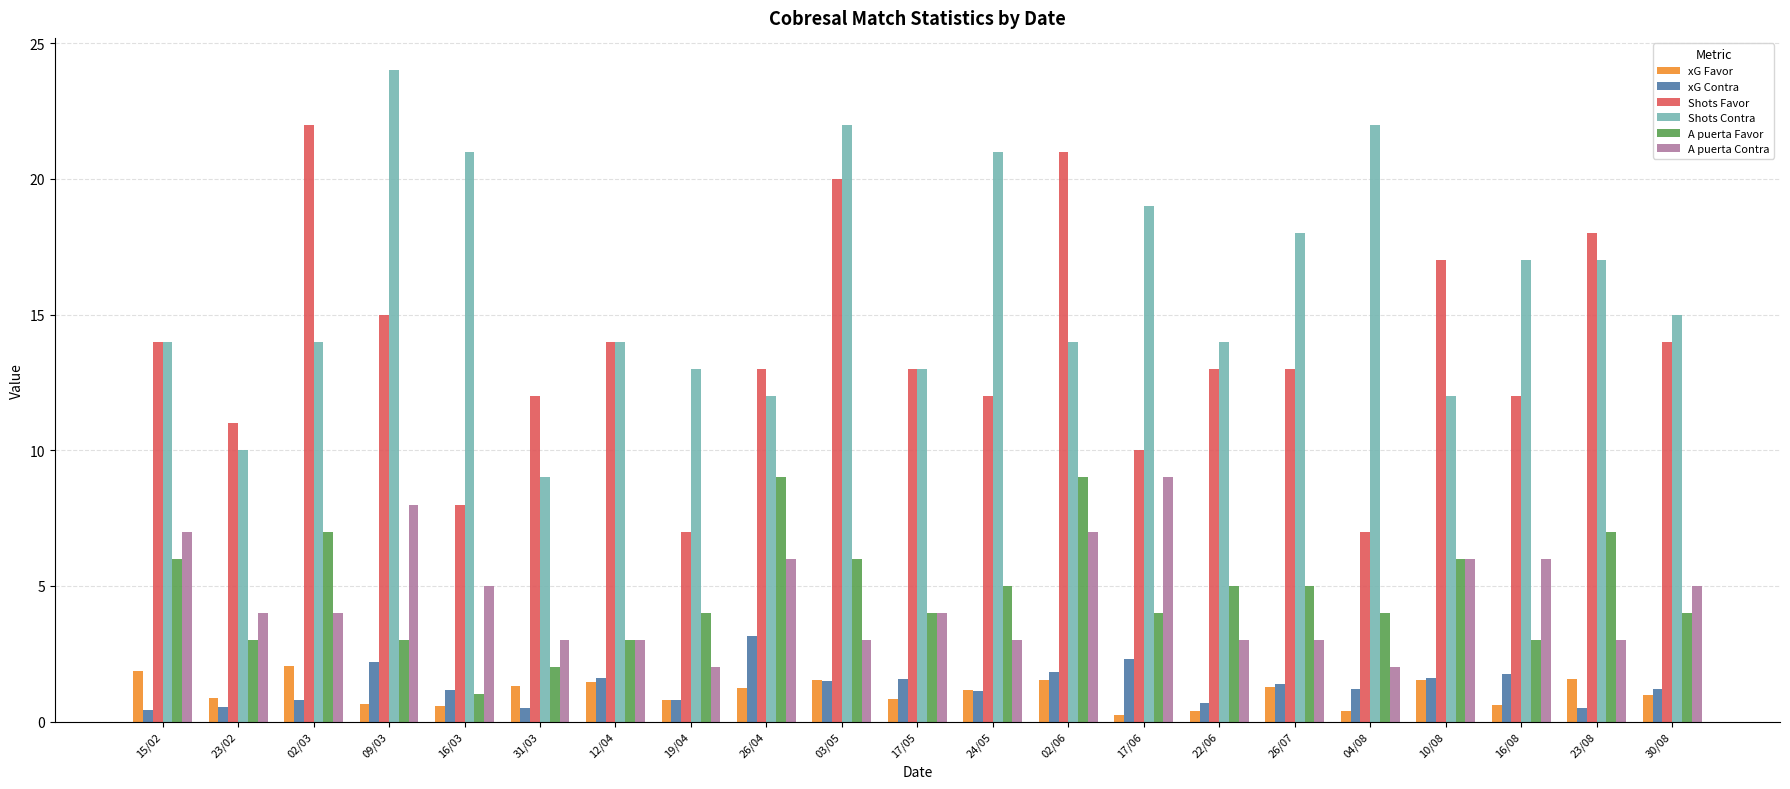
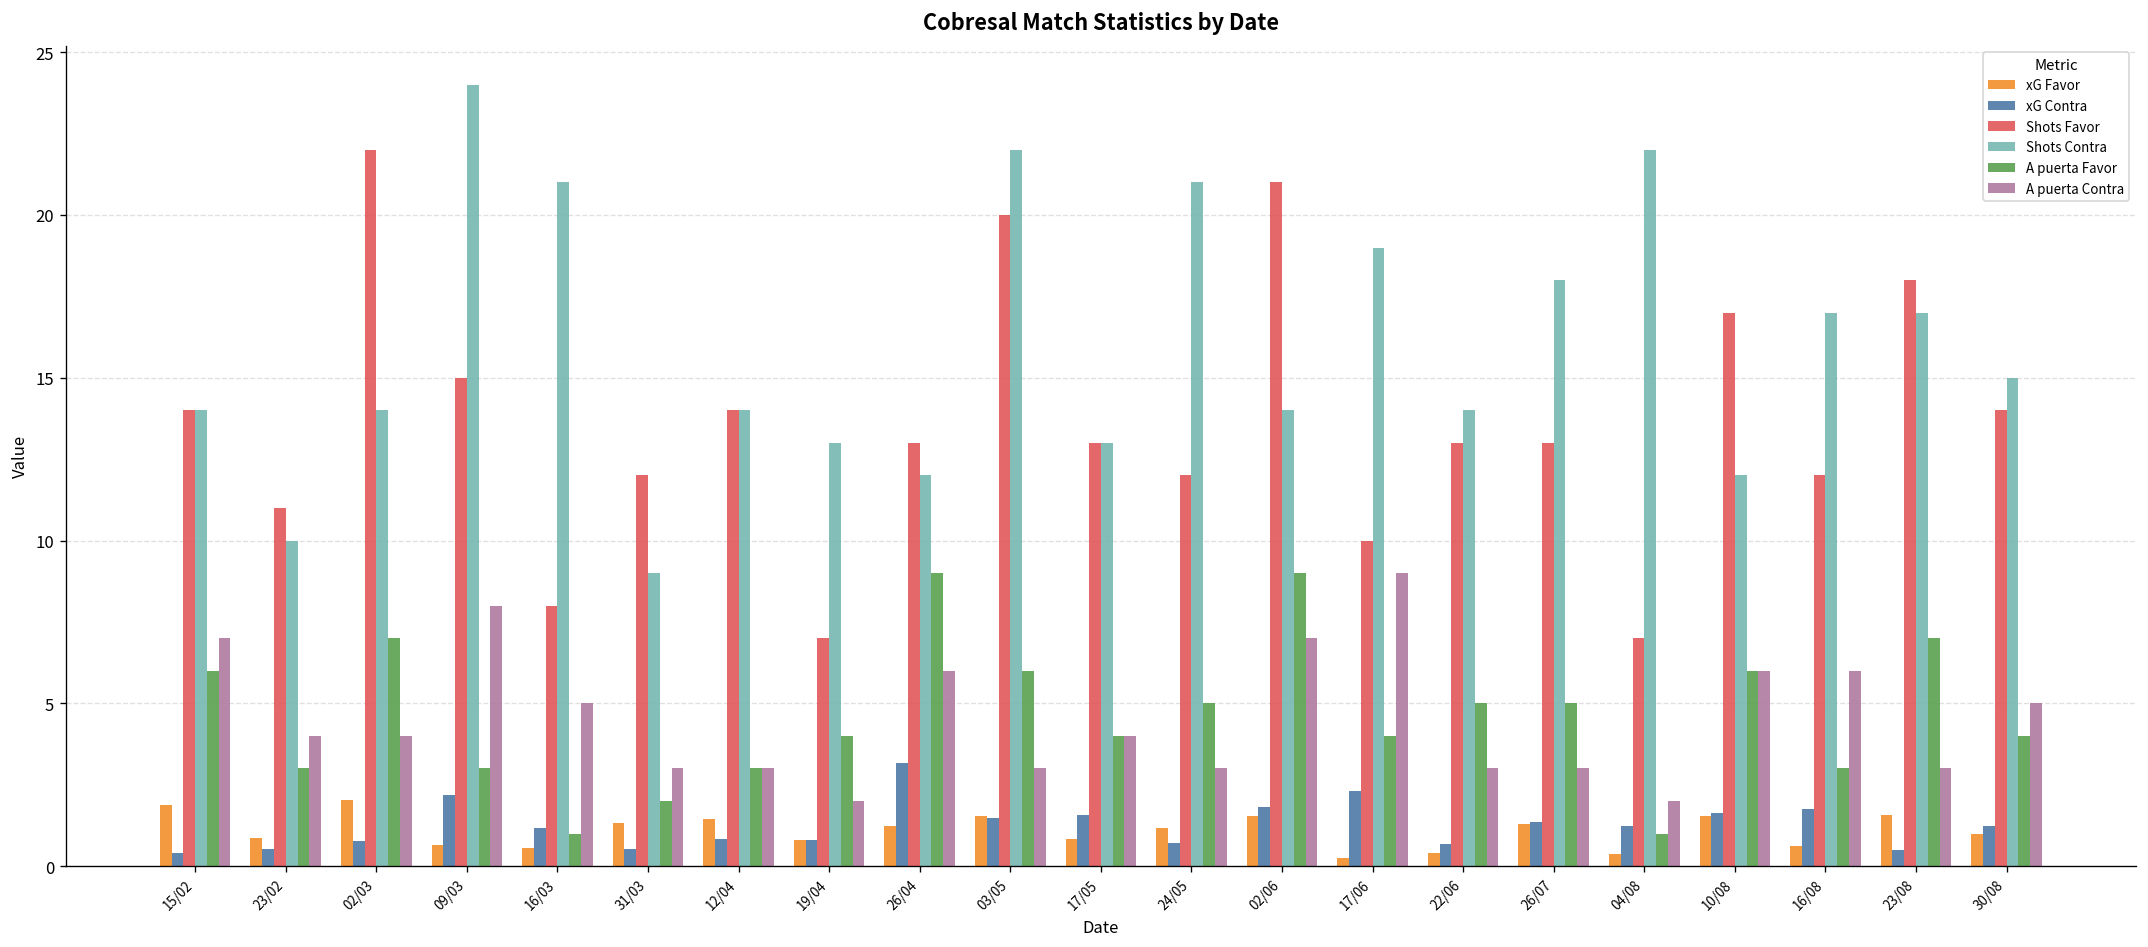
xG Contra, 12/04: 1.6 -> 0.8
xG Contra, 24/05: 1.1 -> 0.7
A puerta Favor, 04/08: 4 -> 1
